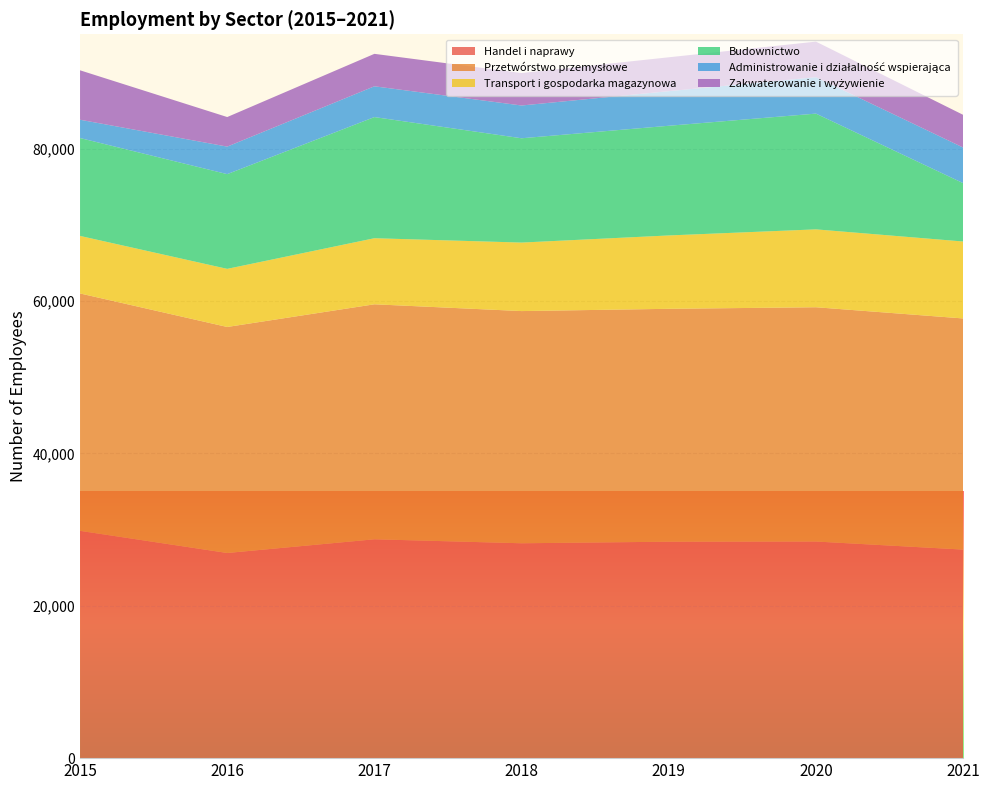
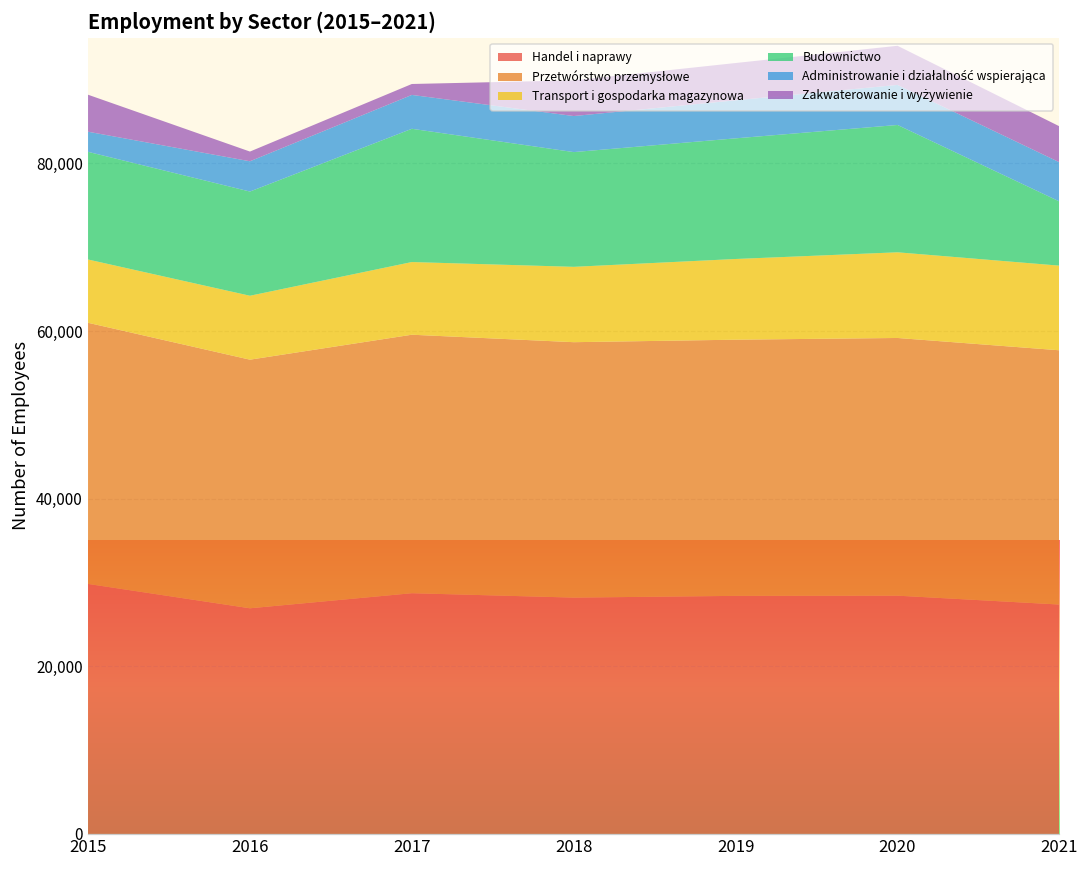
Zakwaterowanie i wyżywienie, 2015: 6,000 -> 4,000
Zakwaterowanie i wyżywienie, 2016: 4,000 -> 1,000
Zakwaterowanie i wyżywienie, 2017: 4,000 -> 1,000
